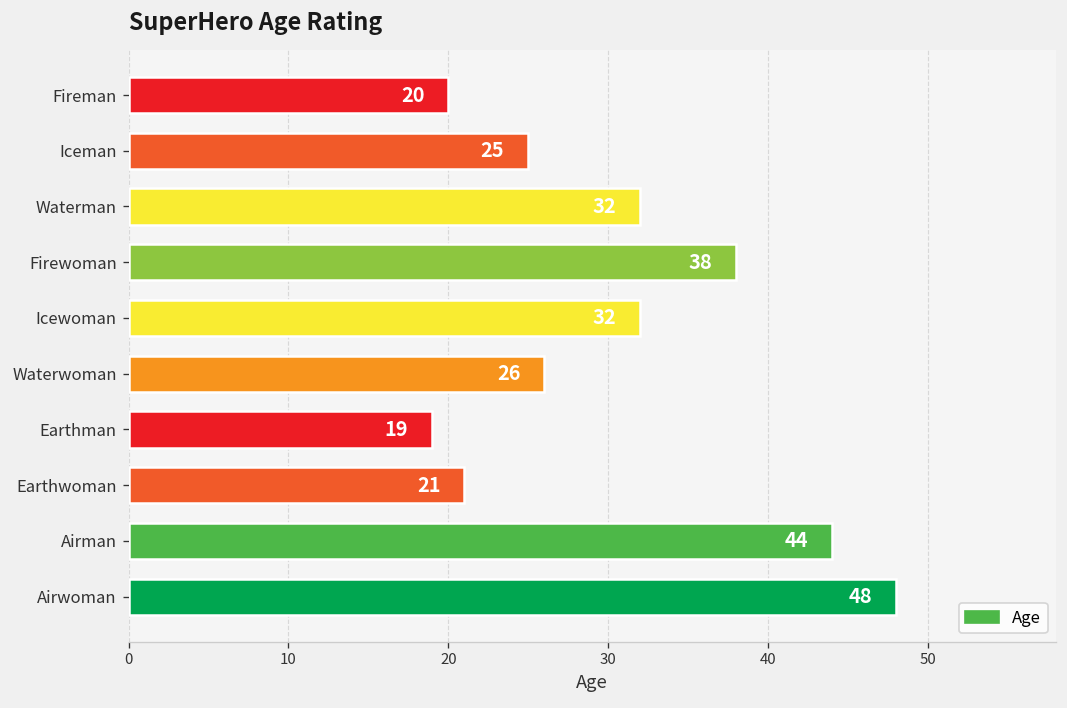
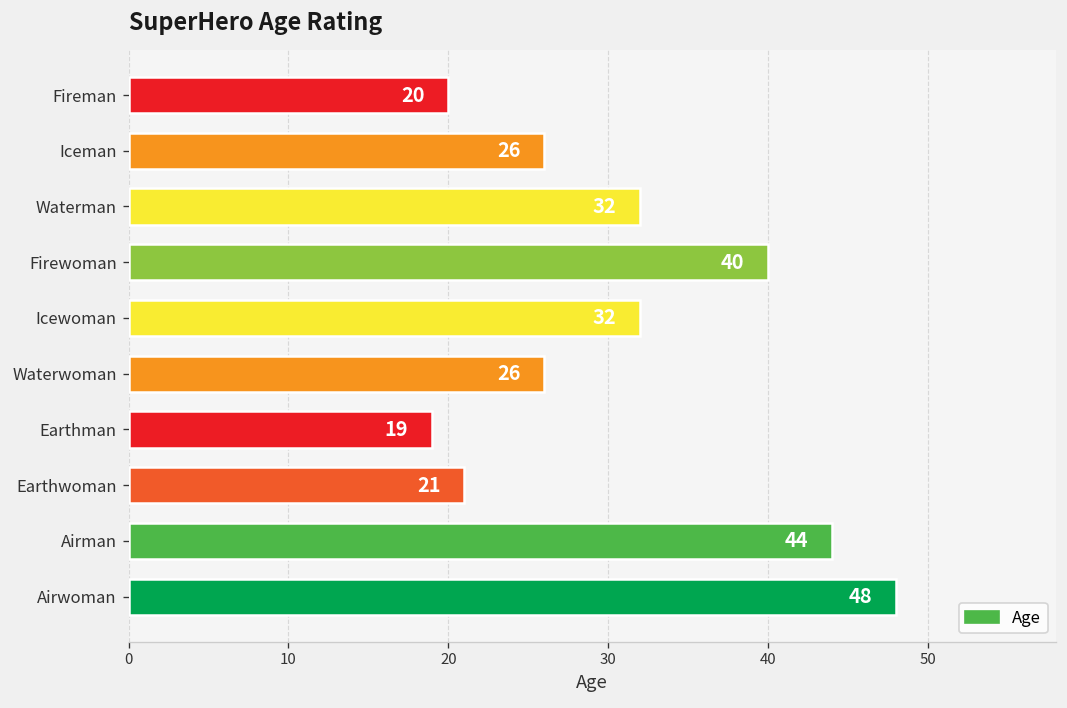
Iceman: 25 -> 26
Firewoman: 38 -> 40
